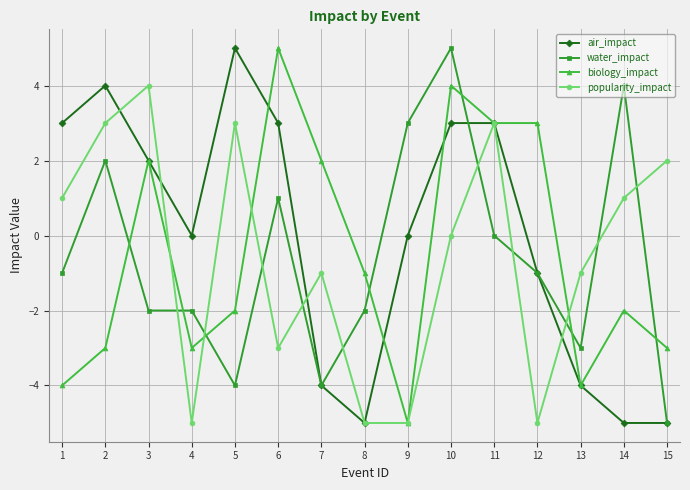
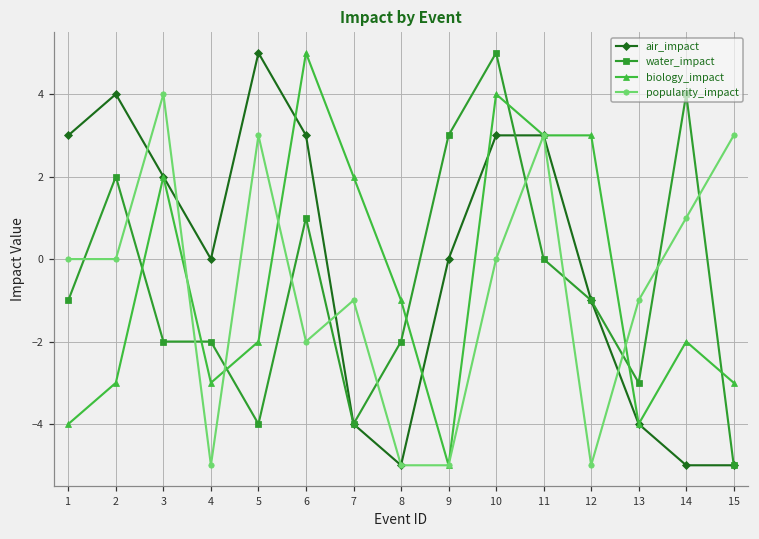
popularity_impact, 1: 1 -> 0
popularity_impact, 2: 3 -> 0
popularity_impact, 6: -3 -> -2
popularity_impact, 15: 2 -> 3
